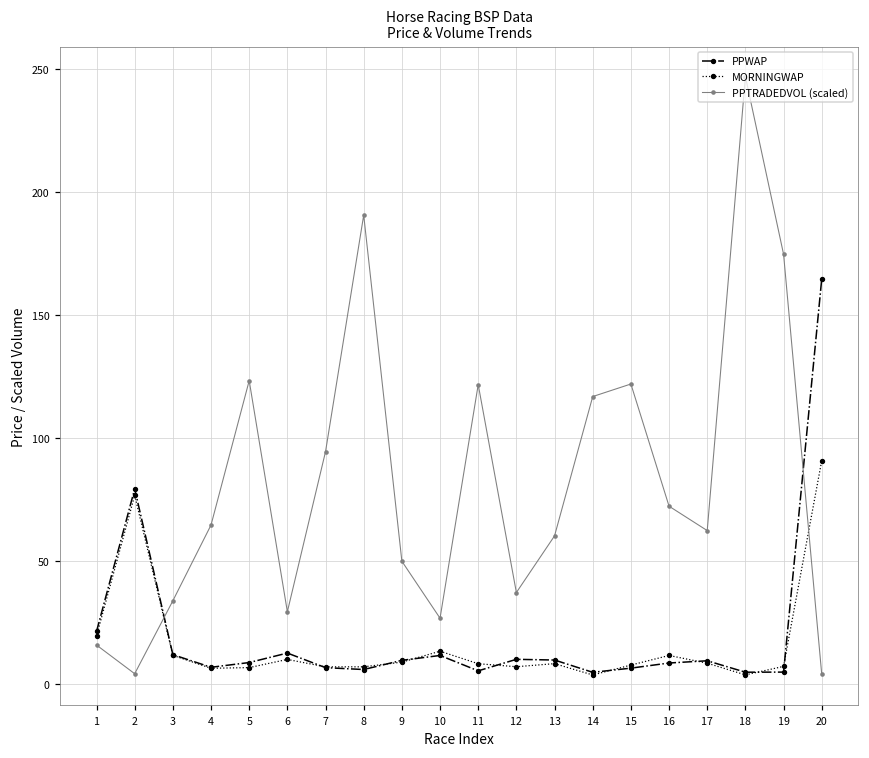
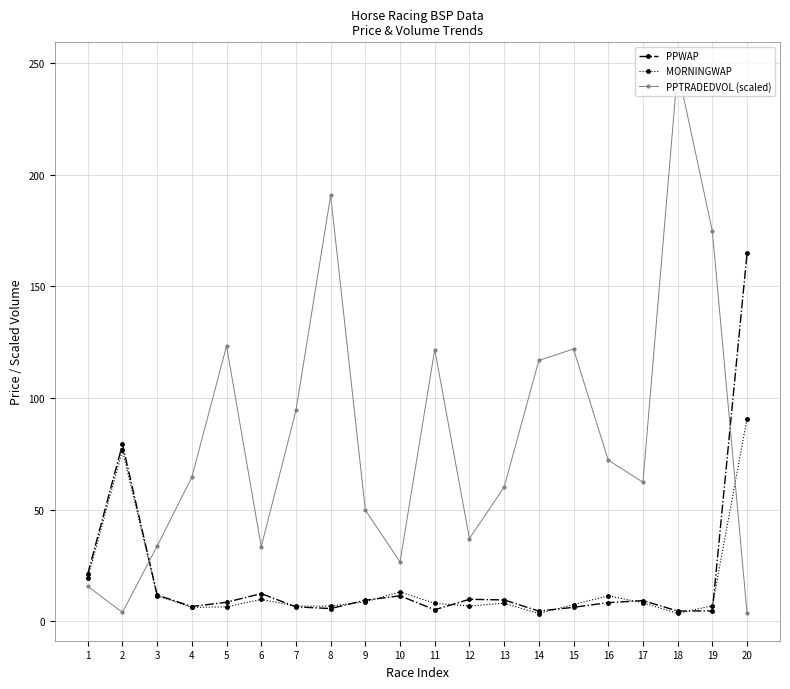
PPTRADEDVOL (scaled), 6: 29 -> 33
